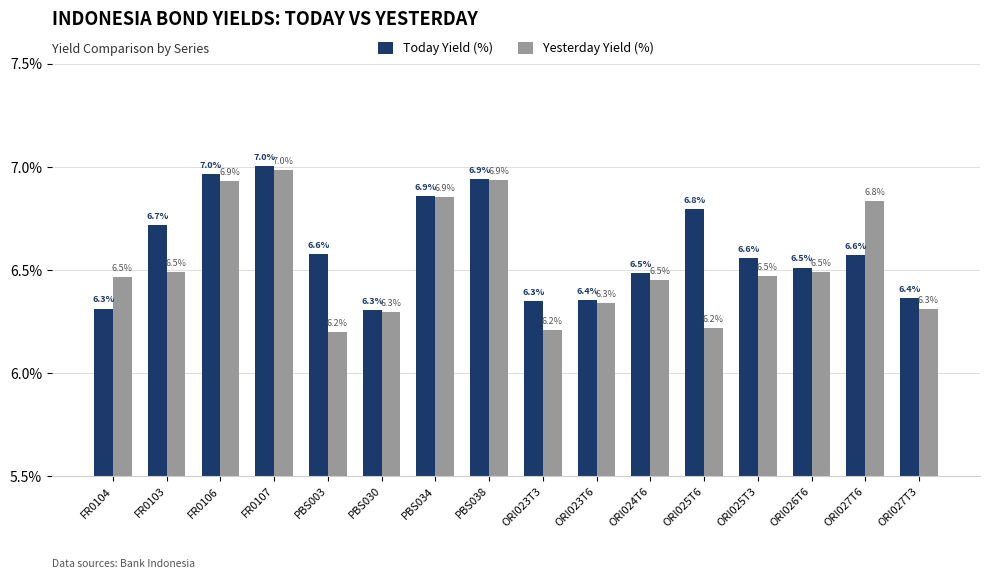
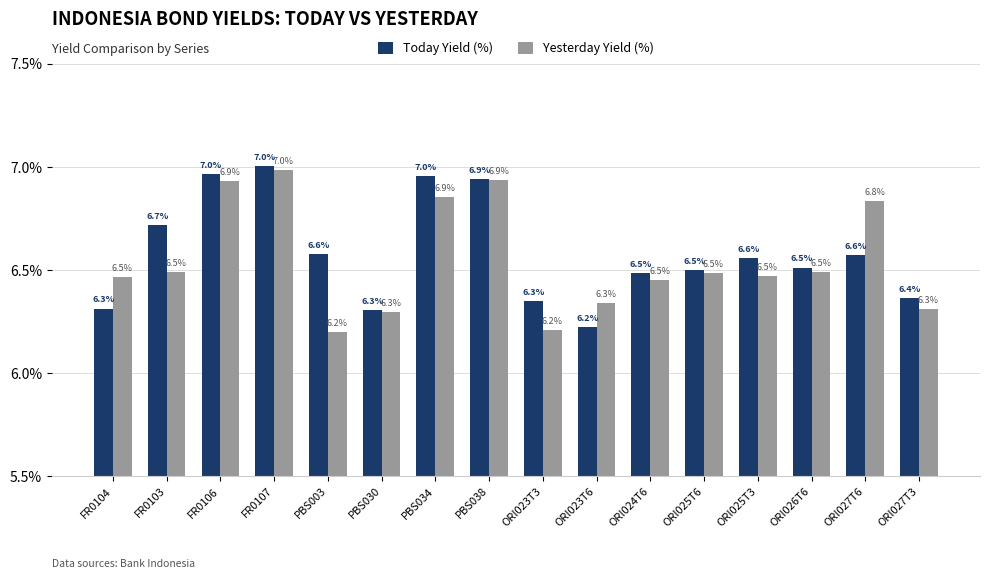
Today Yield (%), PBS034: 6.9% -> 7.0%
Today Yield (%), ORI023T6: 6.4% -> 6.2%
Today Yield (%), ORI025T6: 6.8% -> 6.5%
Yesterday Yield (%), ORI025T6: 6.2% -> 6.5%
